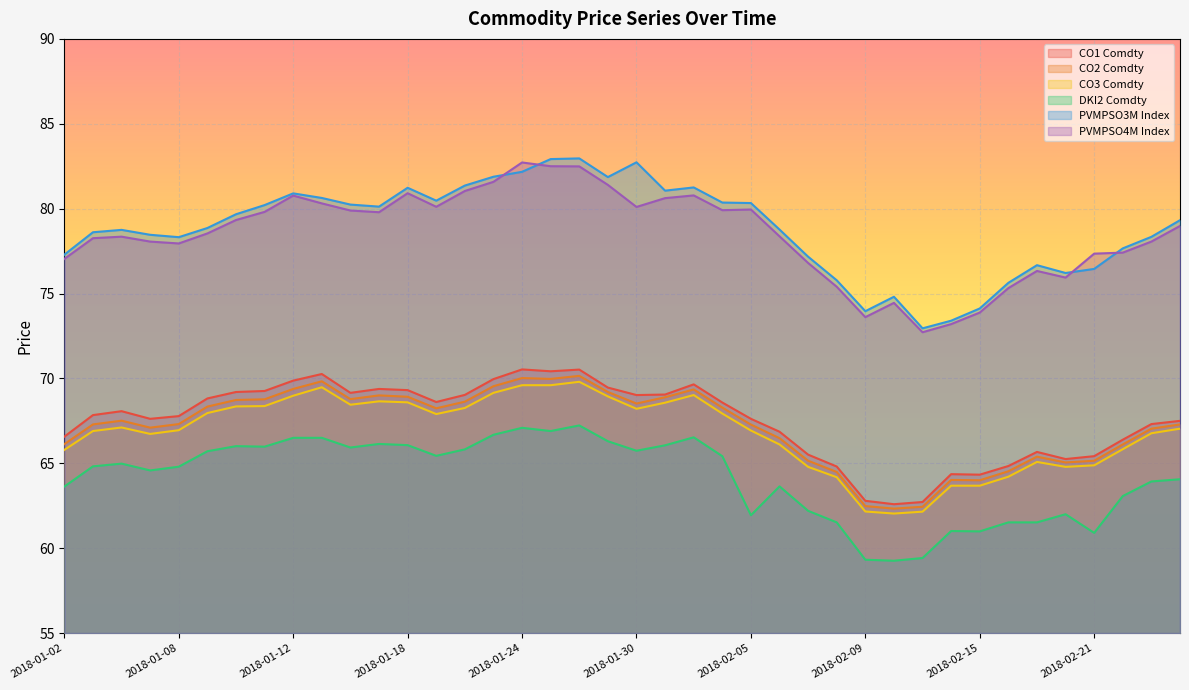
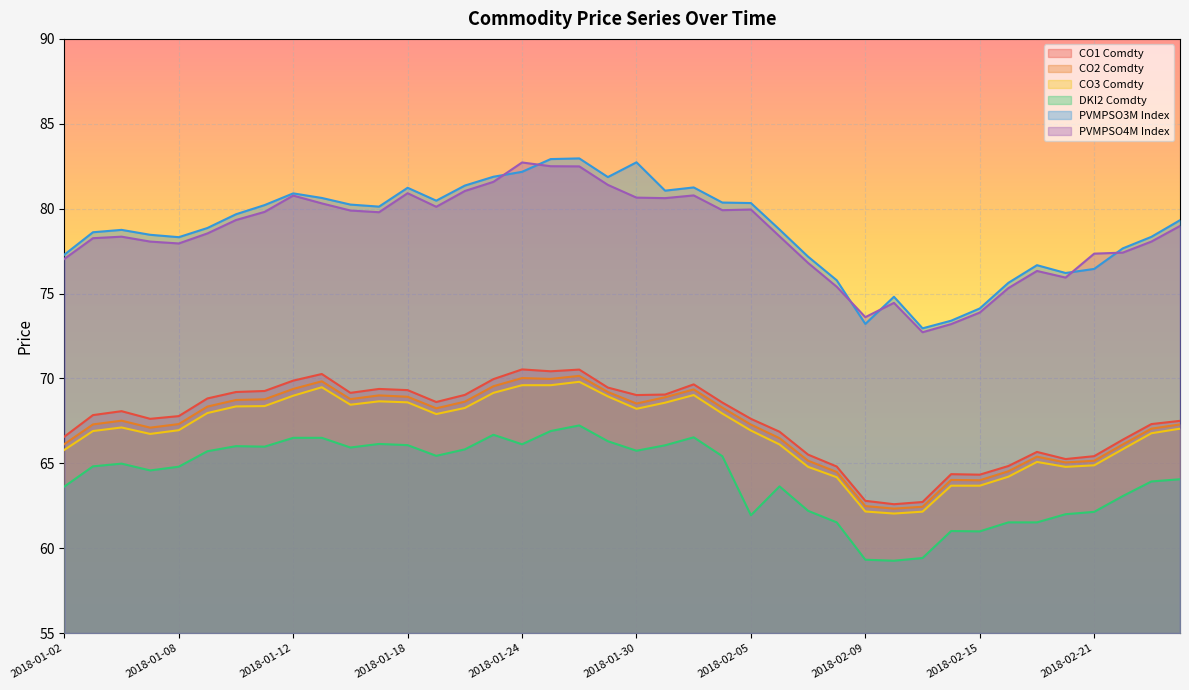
DKI2 Comdty, 2018-01-24: 67.1 -> 66.1
PVMPSO4M Index, 2018-01-30: 80.1 -> 80.7
PVMPSO3M Index, 2018-02-09: 74.0 -> 73.2
DKI2 Comdty, 2018-02-21: 60.9 -> 62.1
